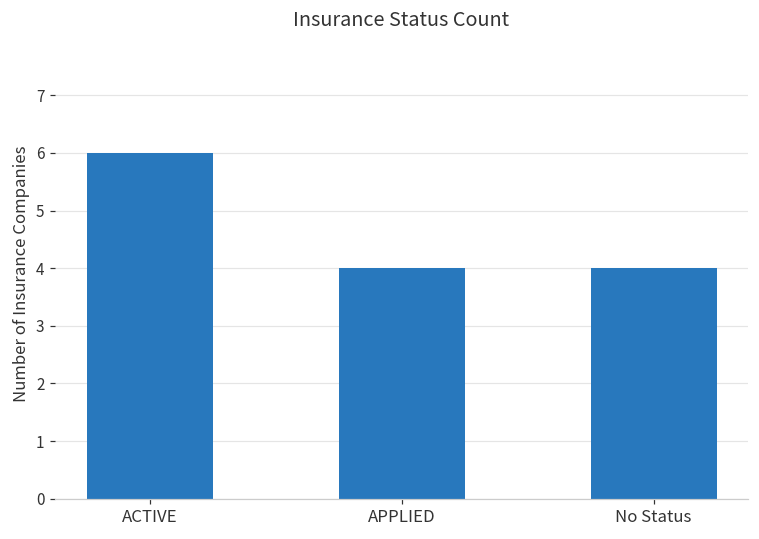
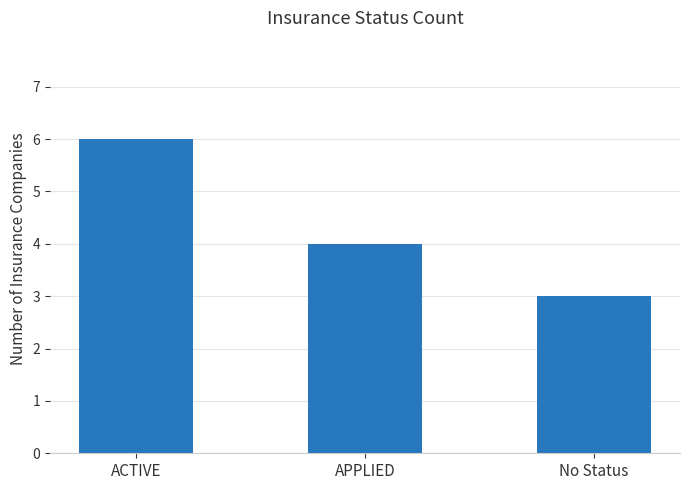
No Status: 4 -> 3
